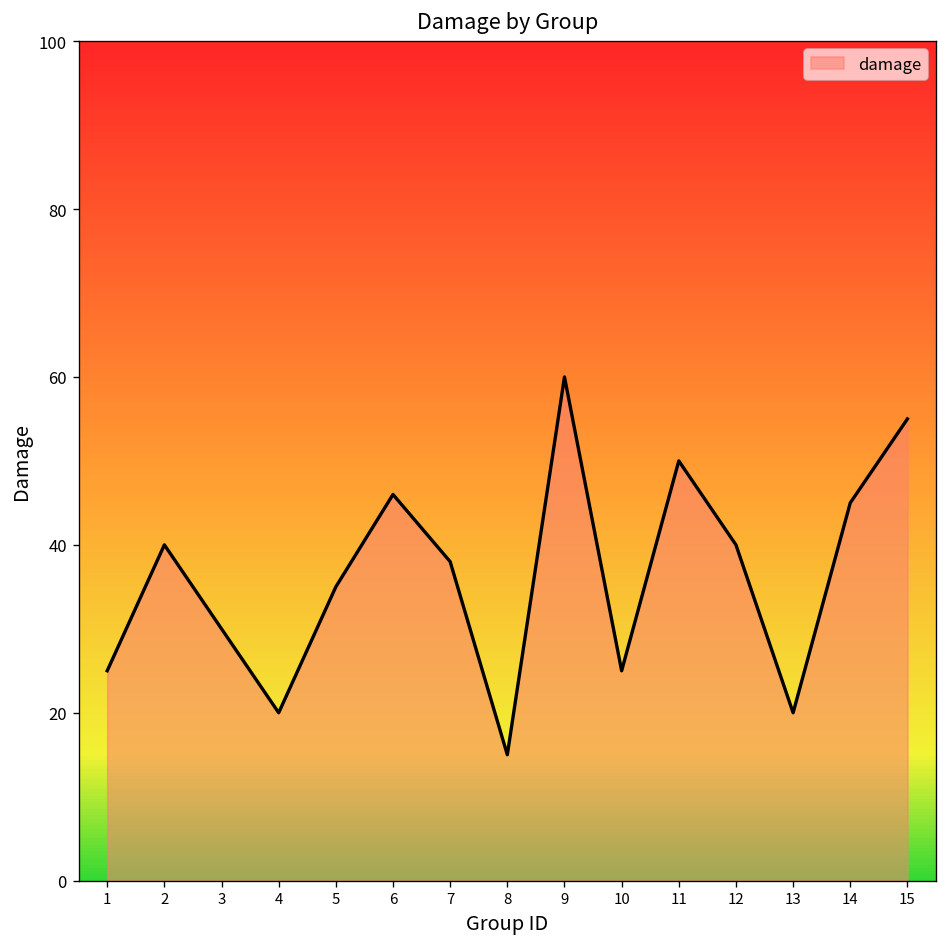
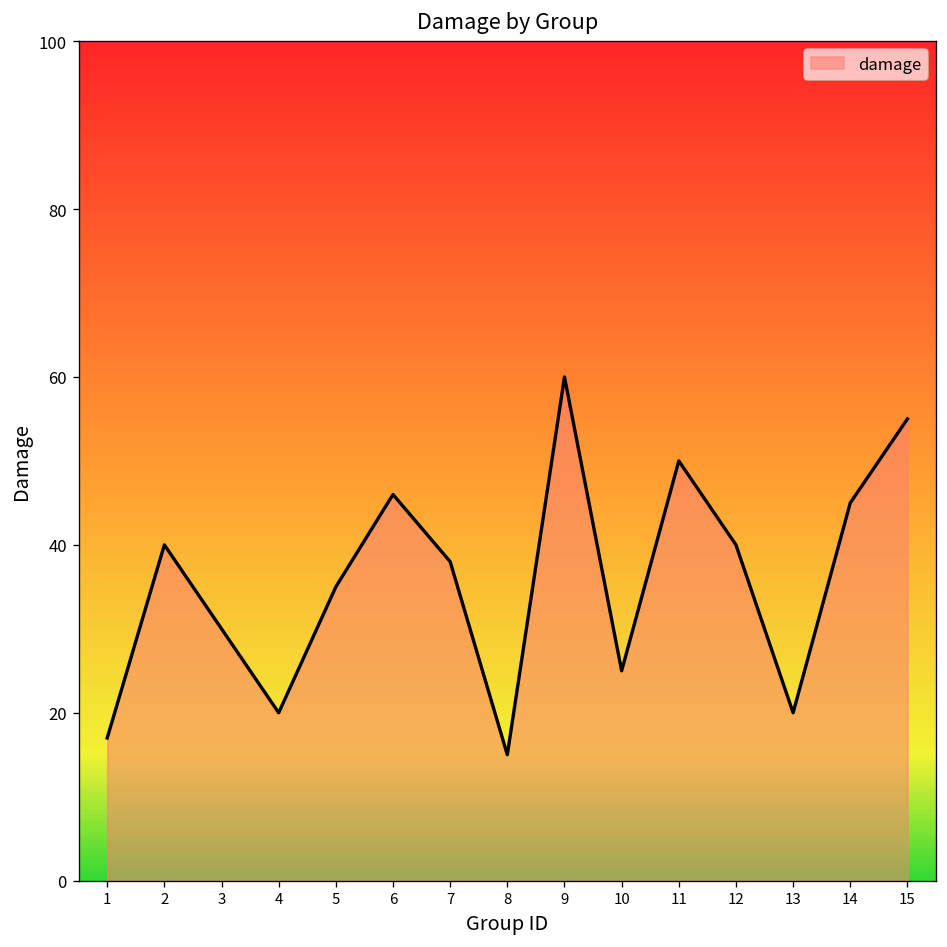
1: 25 -> 17
